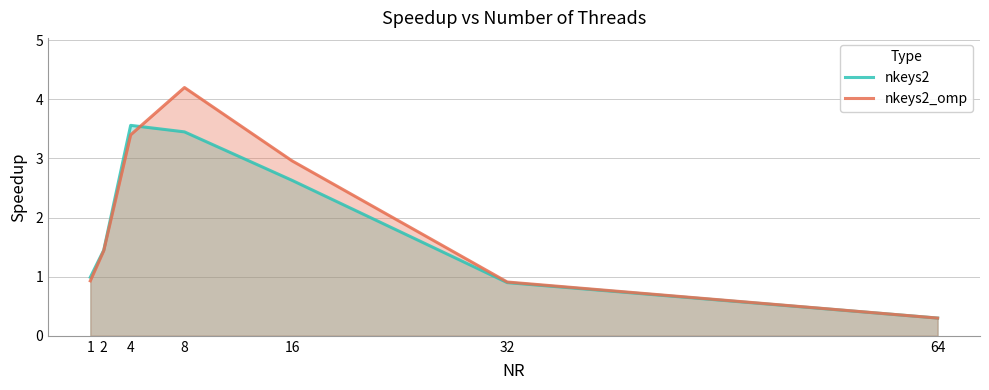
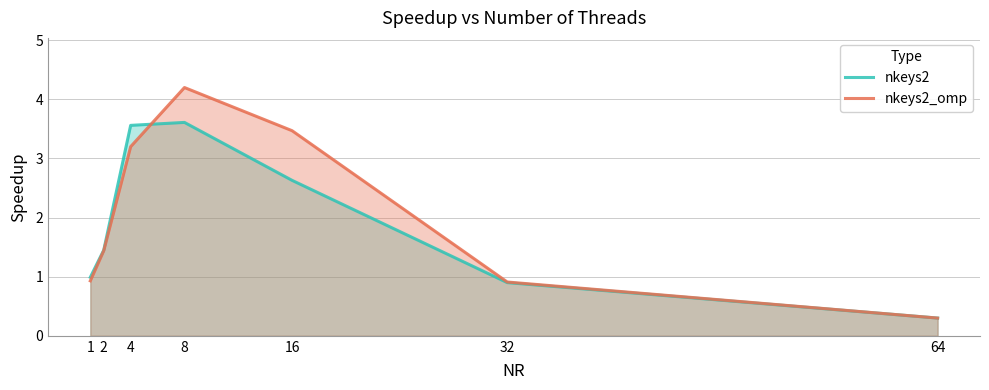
nkeys2_omp, 4: 3.4 -> 3.2
nkeys2, 8: 3.5 -> 3.6
nkeys2_omp, 16: 3.0 -> 3.5
